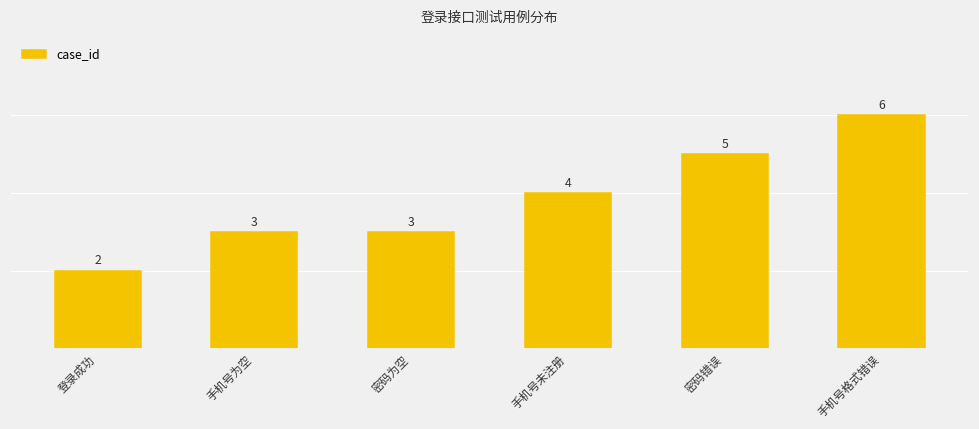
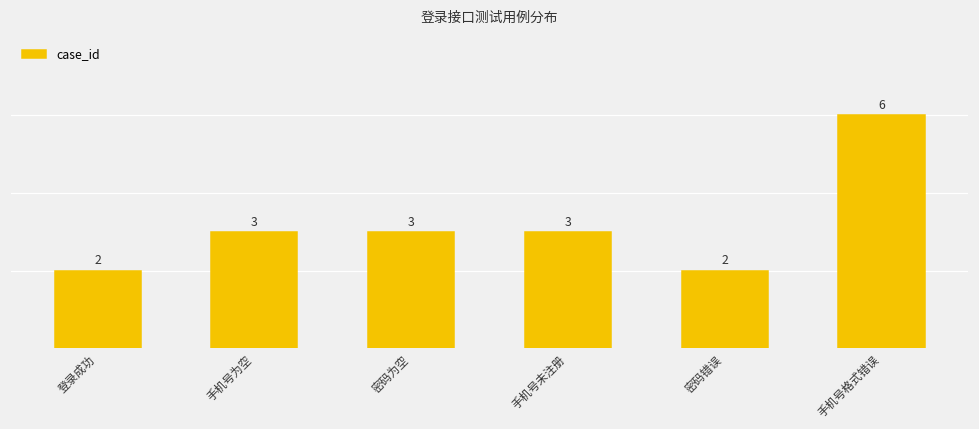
手机号未注册: 4 -> 3
密码错误: 5 -> 2
